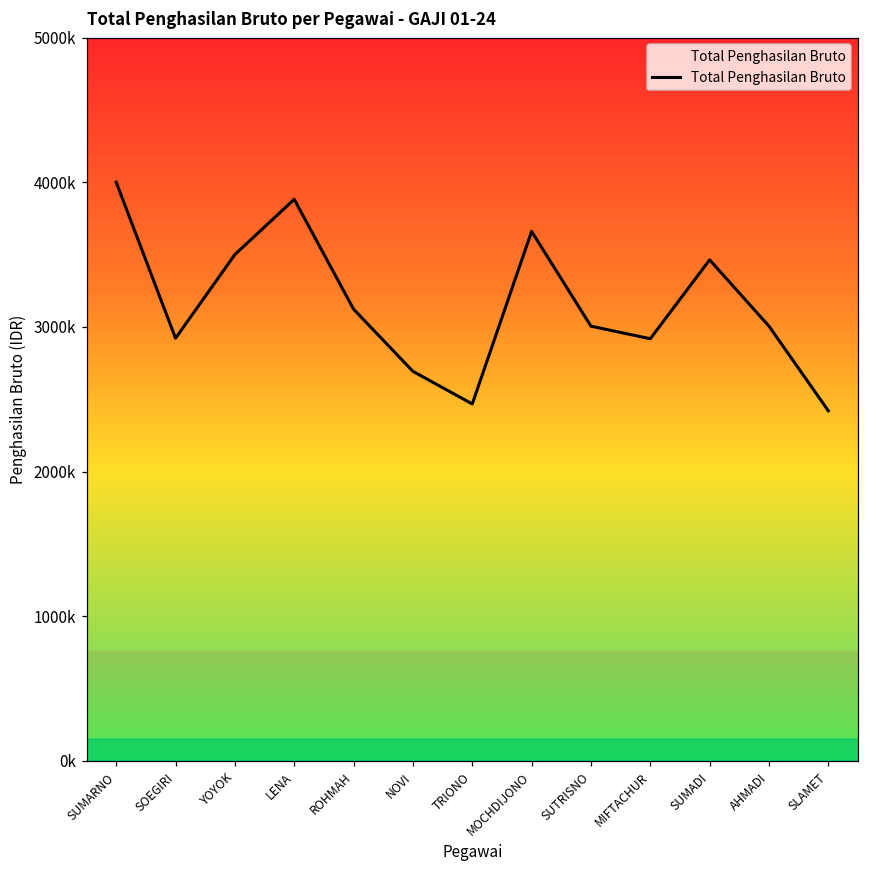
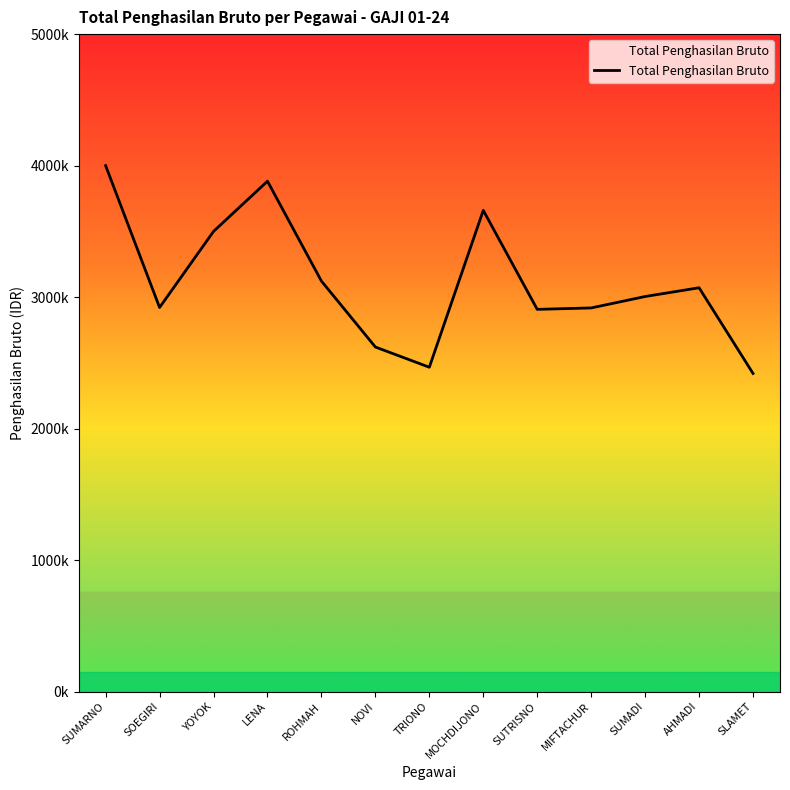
NOVI: 2690000 -> 2620000
SUTRISNO: 3010000 -> 2910000
SUMADI: 3460000 -> 3010000
AHMADI: 3010000 -> 3070000
